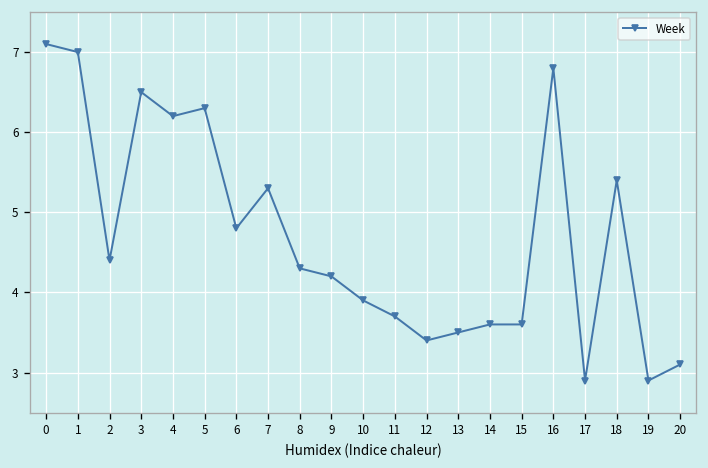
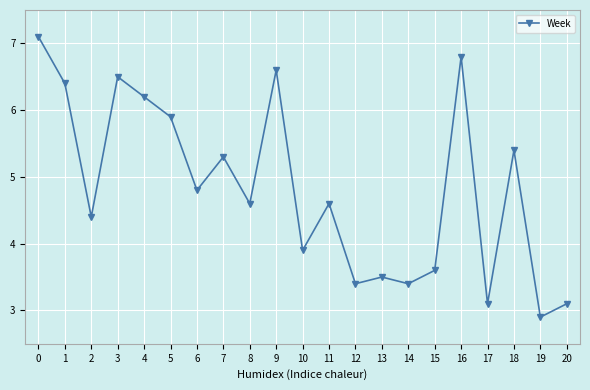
1: 7.0 -> 6.4
5: 6.3 -> 5.9
8: 4.3 -> 4.6
9: 4.2 -> 6.6
11: 3.7 -> 4.6
14: 3.6 -> 3.4
17: 2.9 -> 3.1
